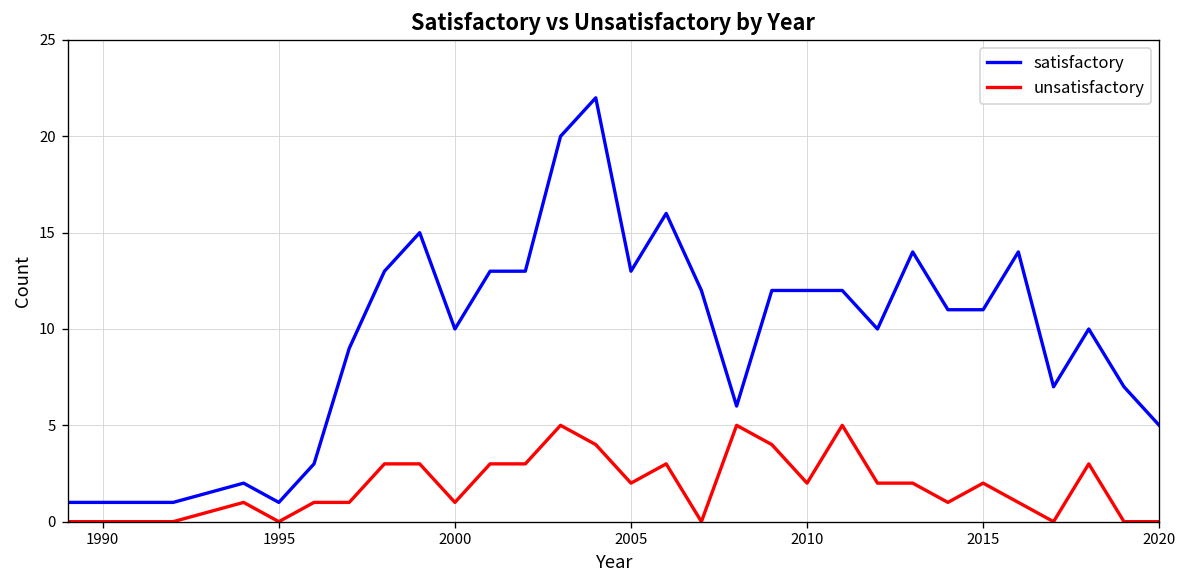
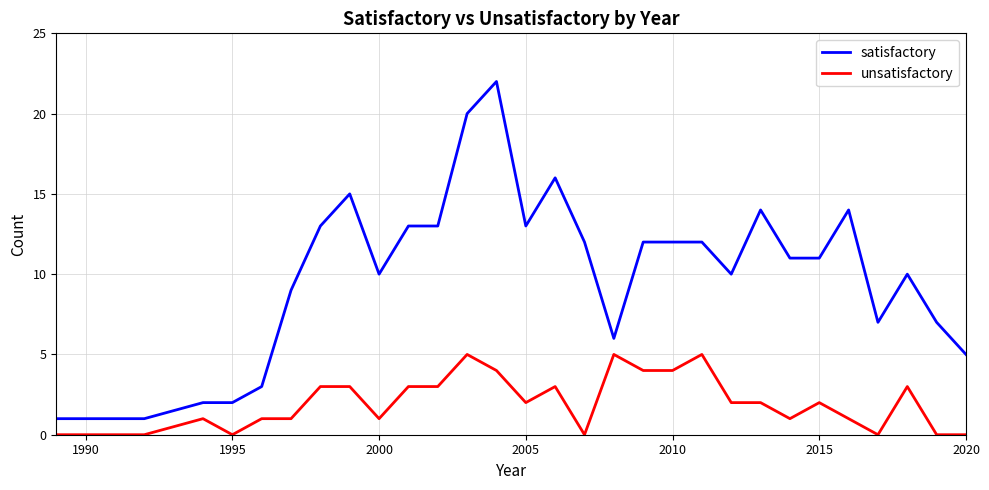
satisfactory, 1995: 1 -> 2
unsatisfactory, 2010: 2 -> 4
